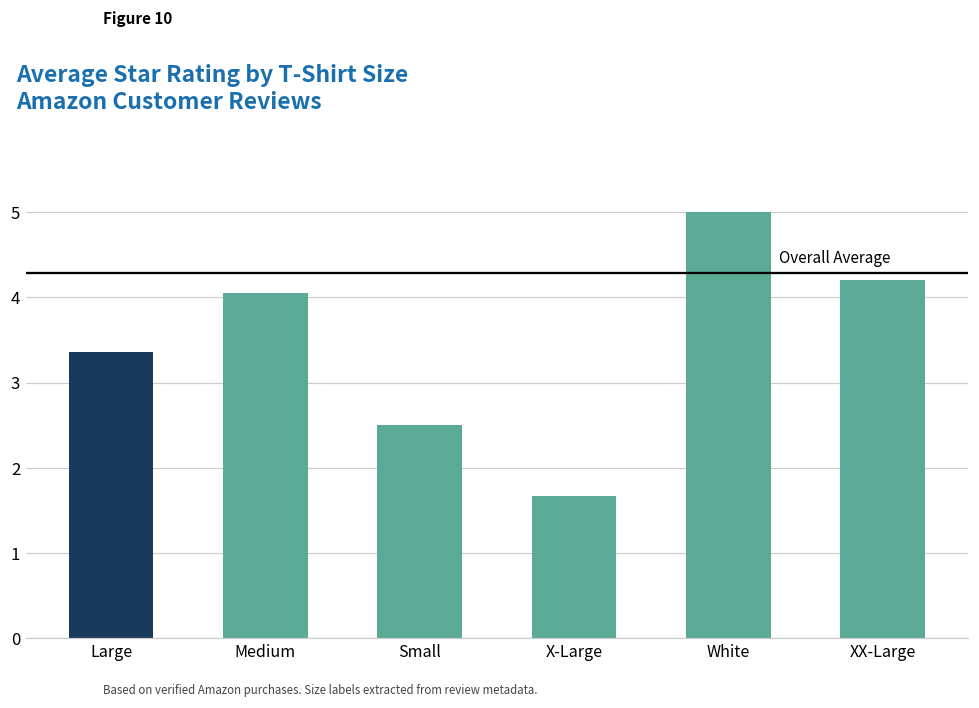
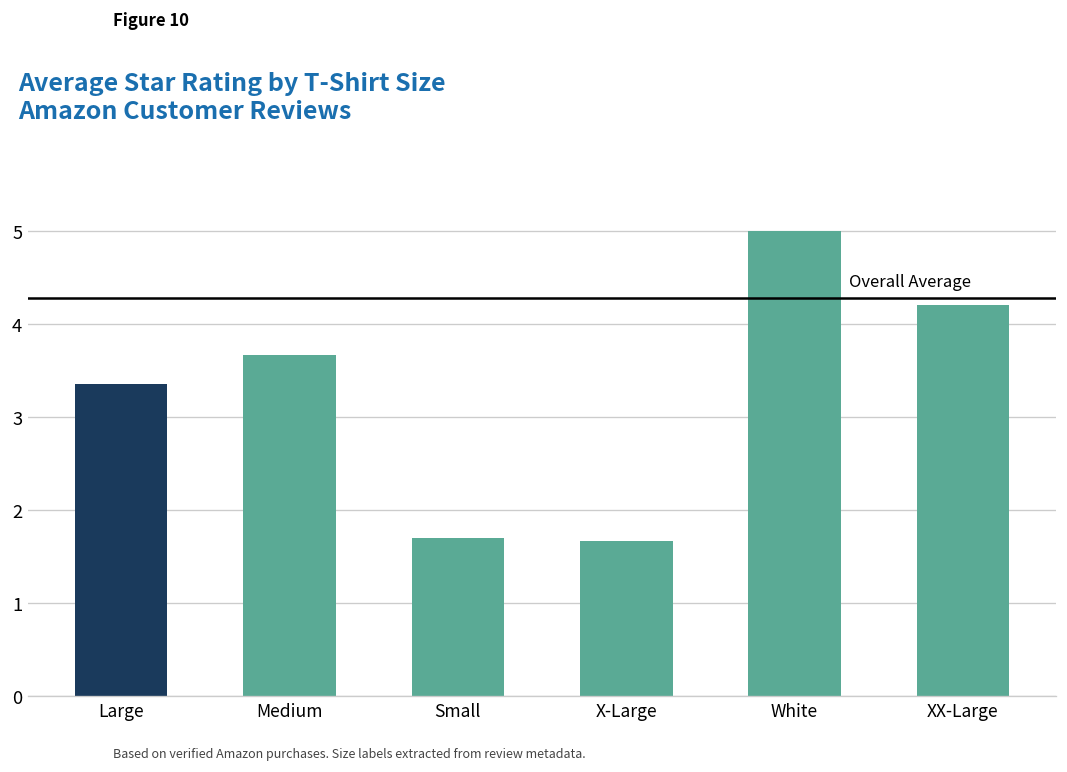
Medium: 4.0 -> 3.7
Small: 2.5 -> 1.7
